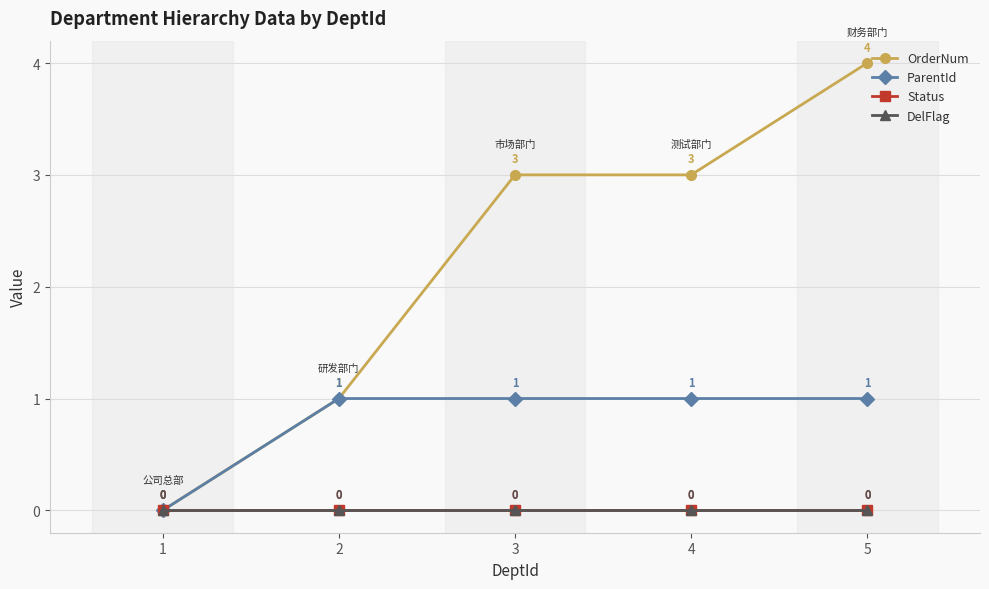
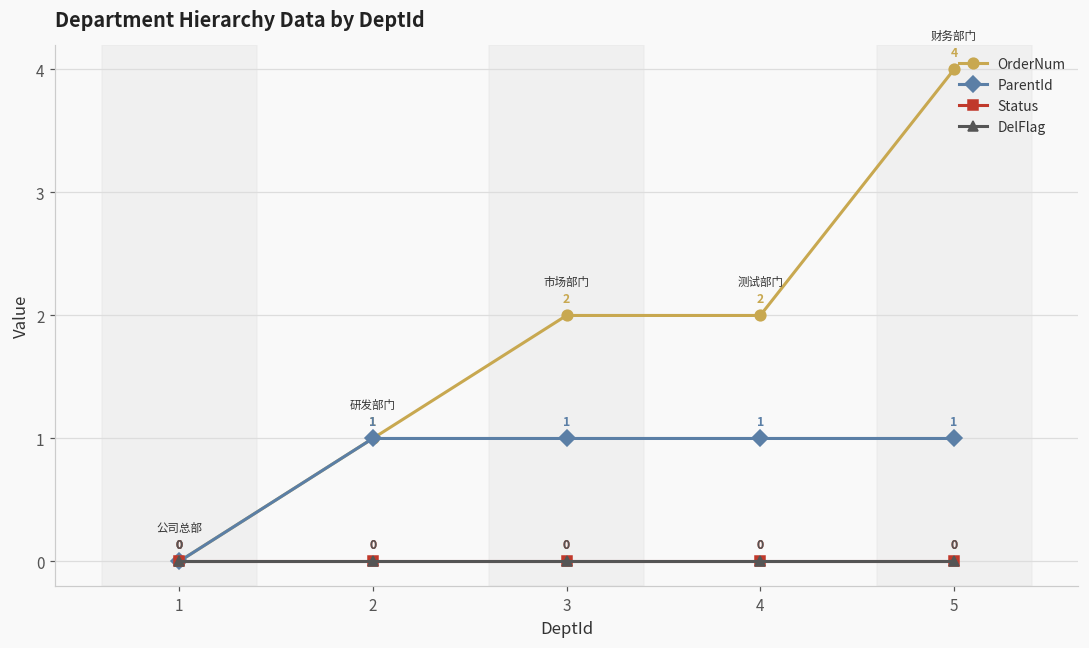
OrderNum, 3: 3 -> 2
OrderNum, 4: 3 -> 2
